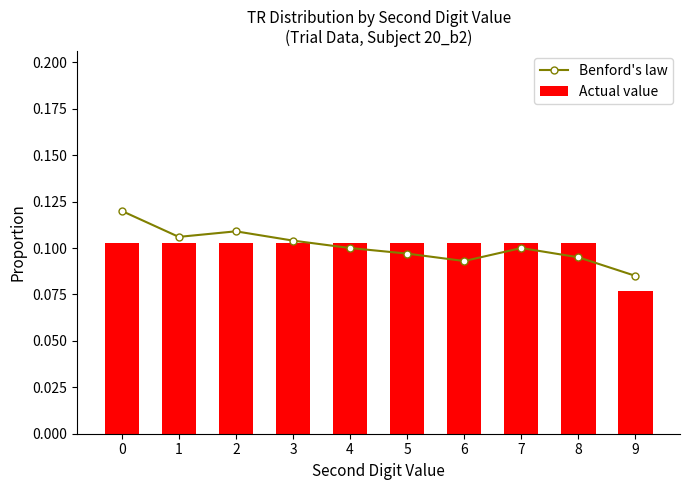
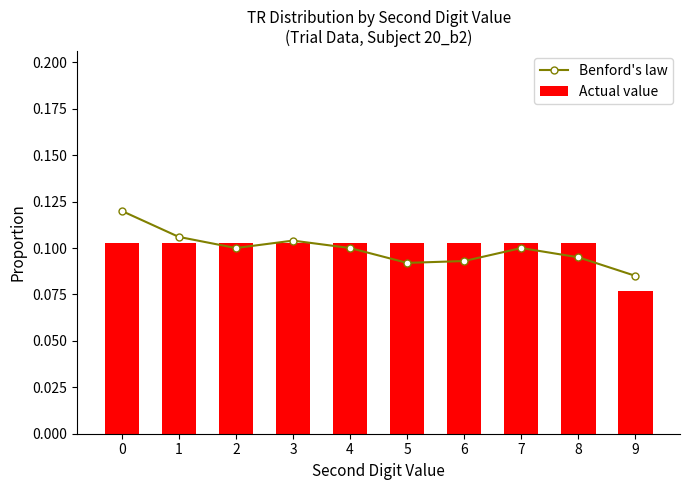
Benford's law, 2: 0.109 -> 0.100
Benford's law, 5: 0.097 -> 0.092
